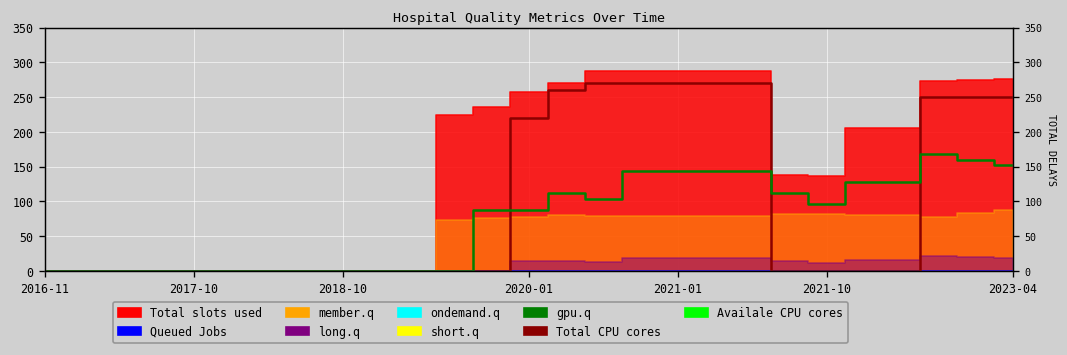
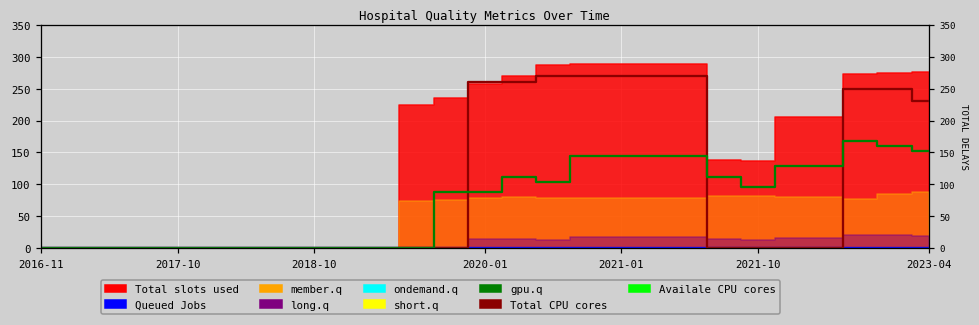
Total CPU cores, 2020-01: 220 -> 260
Total CPU cores, 2023-04: 250 -> 230
